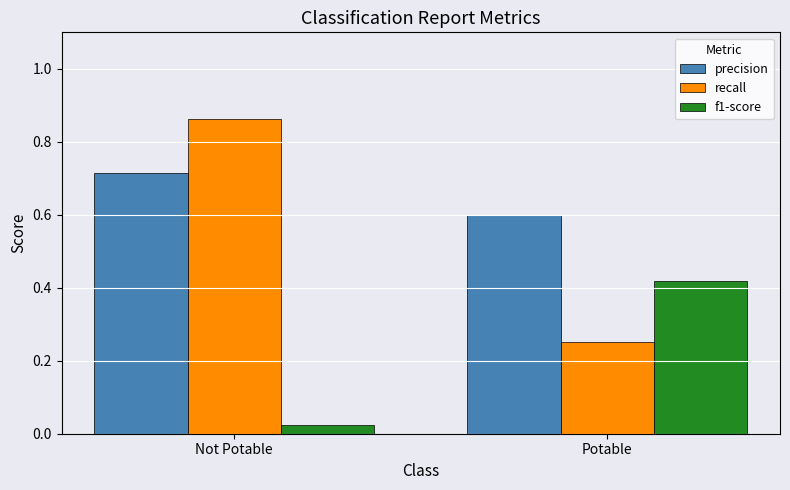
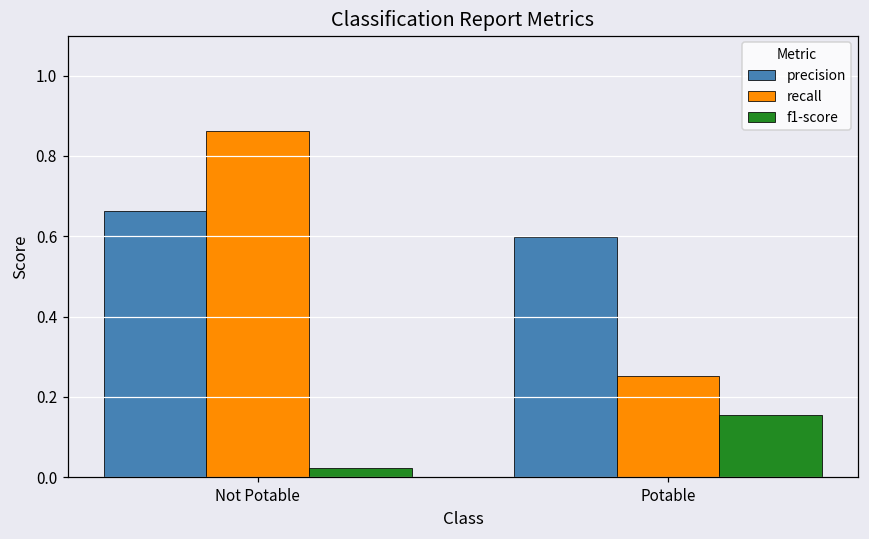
precision, Not Potable: 0.72 -> 0.66
f1-score, Potable: 0.42 -> 0.15
